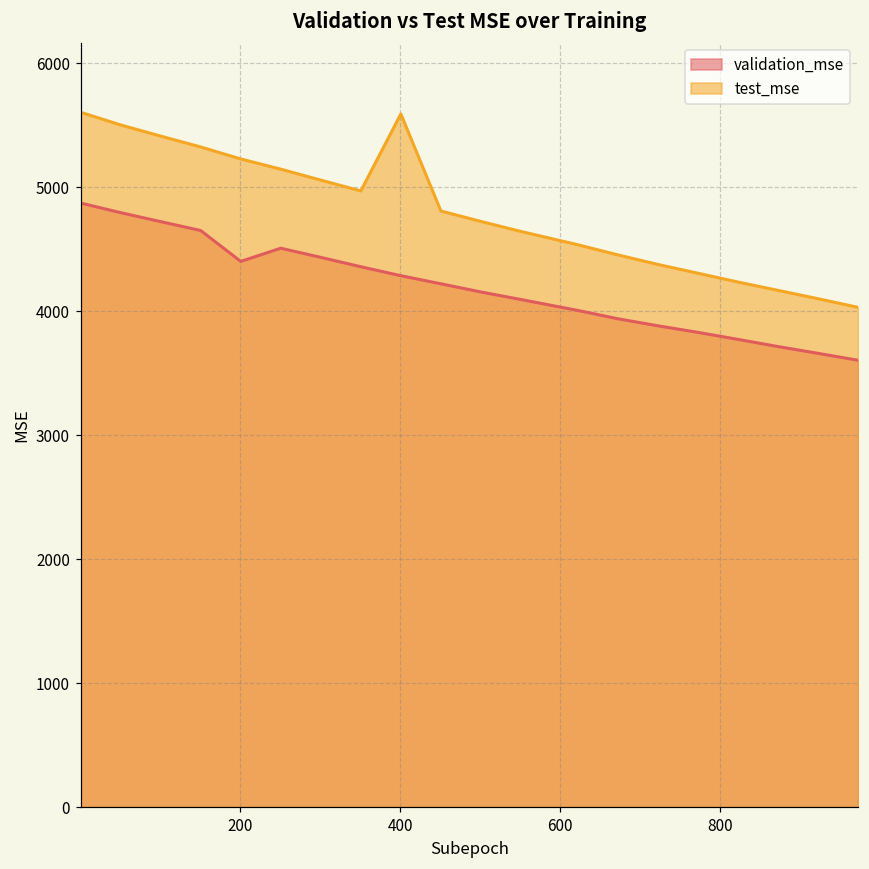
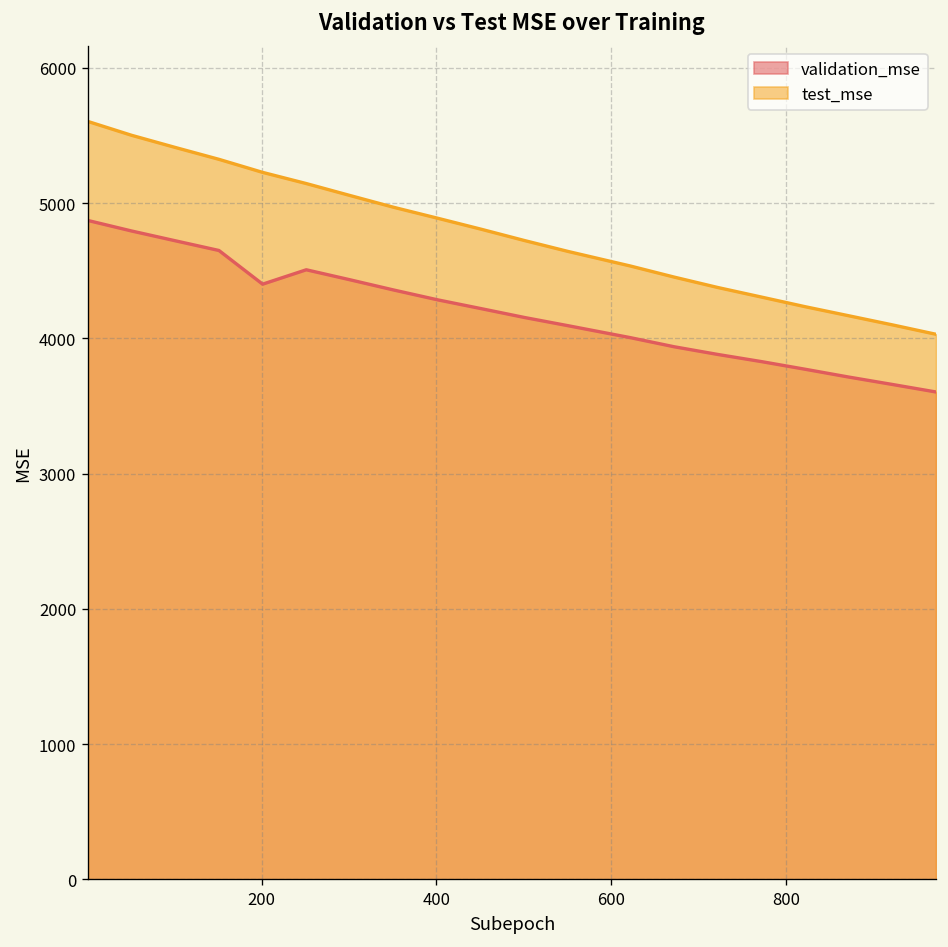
test_mse, 400: 5590 -> 4890
